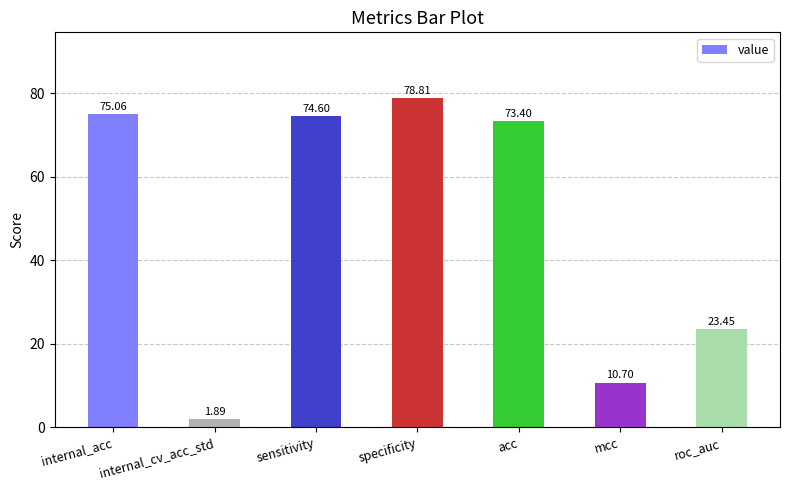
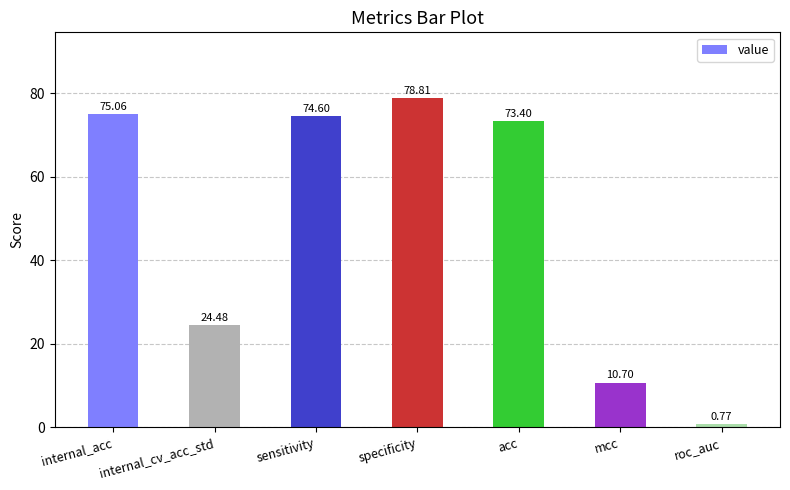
internal_cv_acc_std: 1.89 -> 24.48
roc_auc: 23.45 -> 0.77
